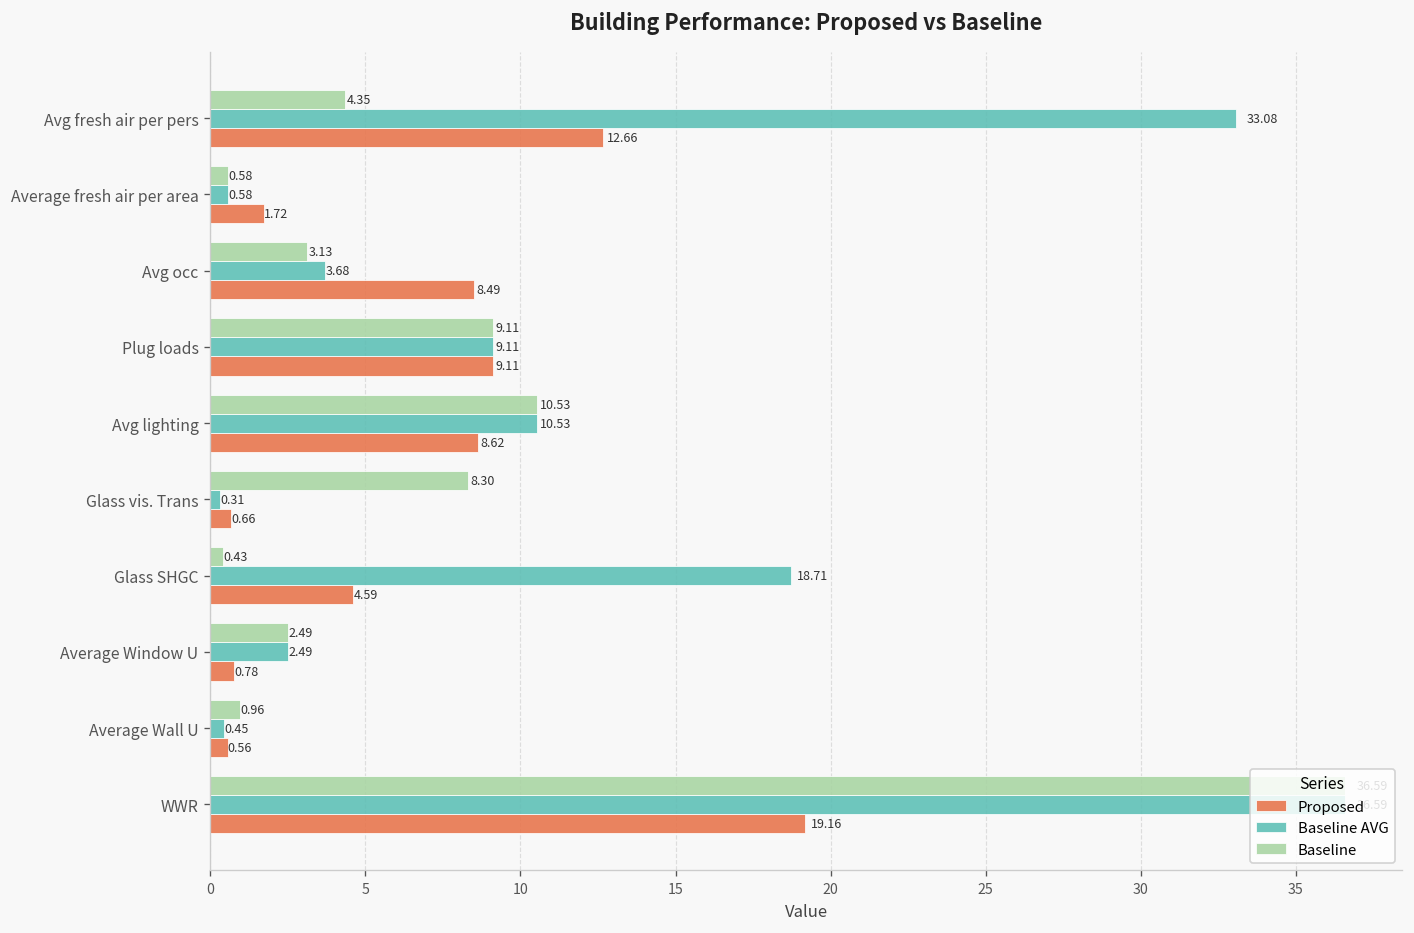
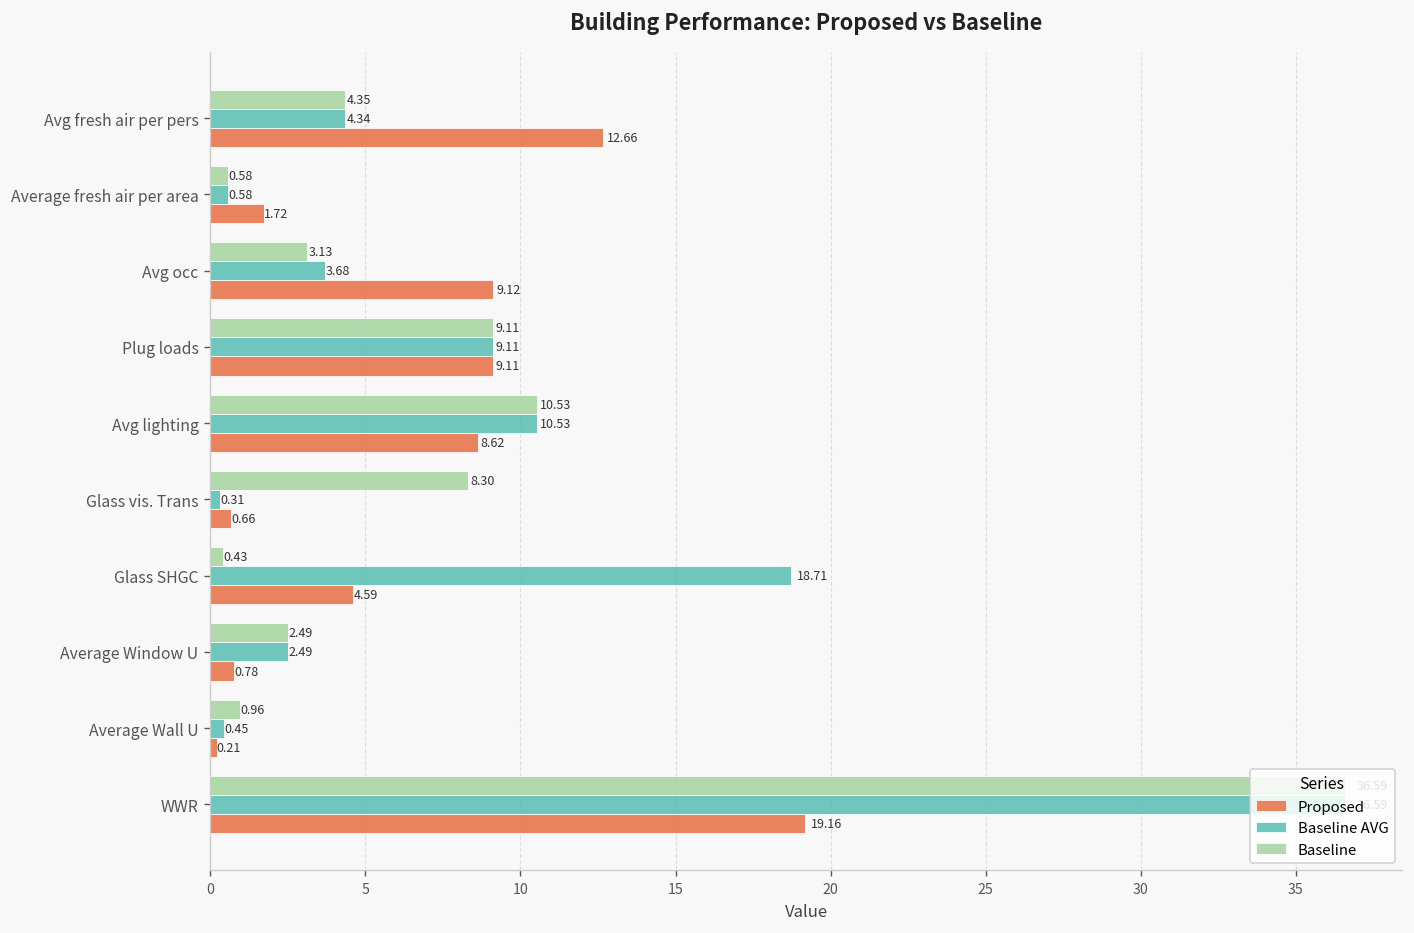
Baseline AVG, Avg fresh air per pers: 33.08 -> 4.34
Proposed, Avg occ: 8.49 -> 9.12
Proposed, Average Wall U: 0.56 -> 0.21
